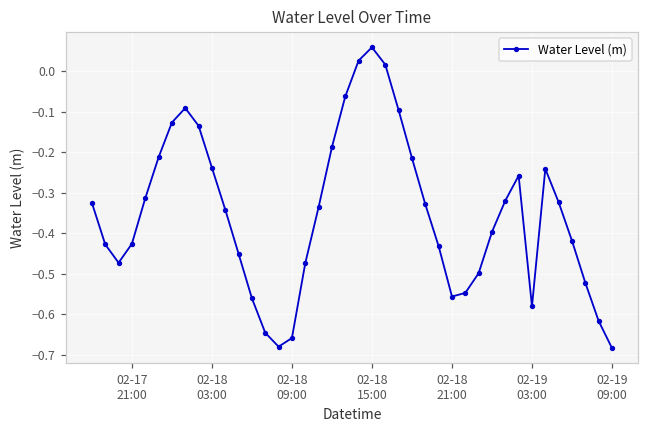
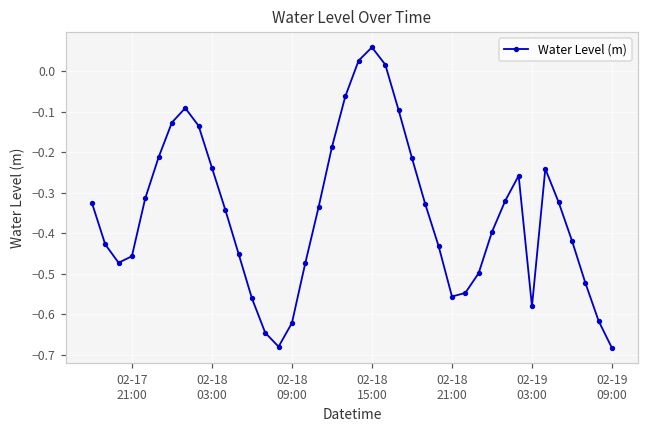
02-17 21:00: -0.43 -> -0.46
02-18 09:00: -0.66 -> -0.62
